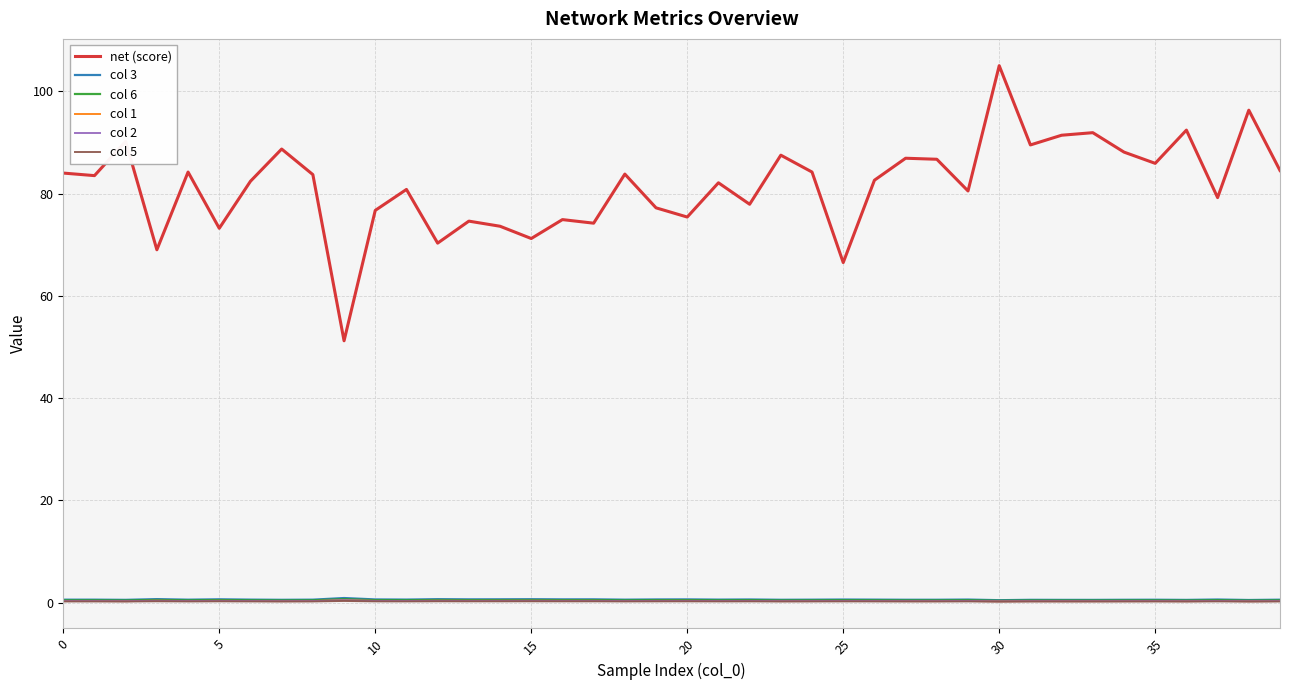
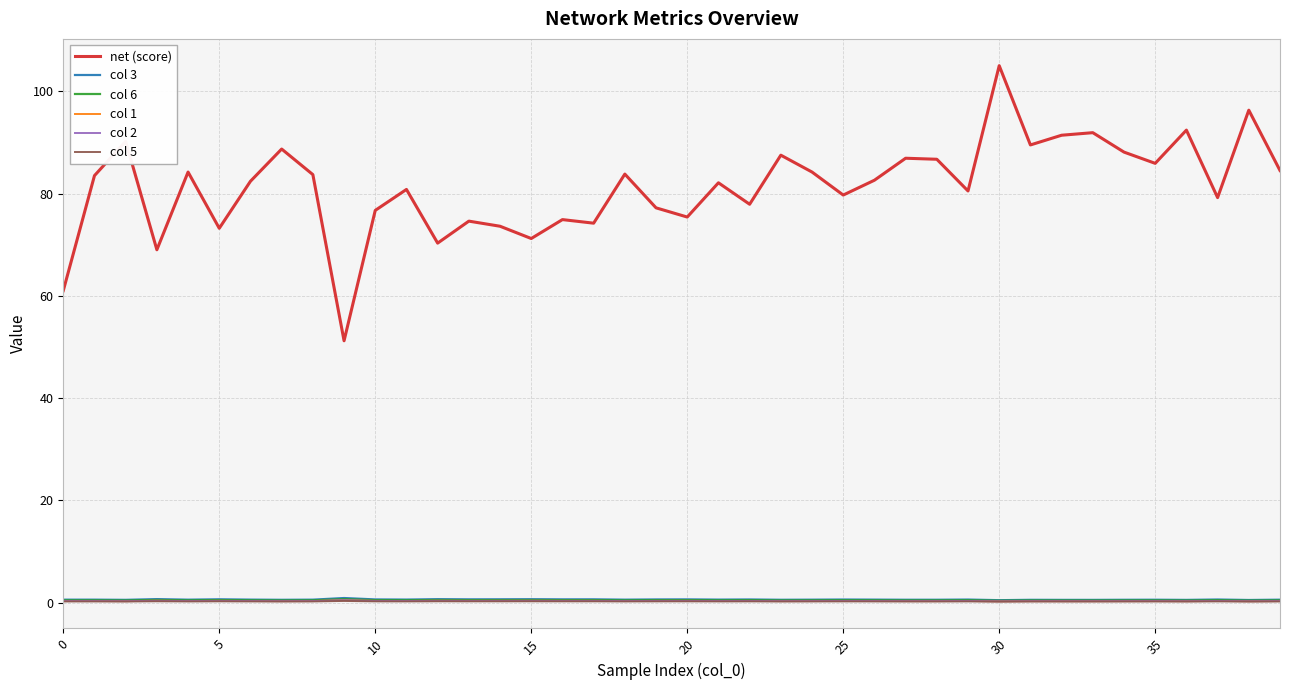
net (score), 0: 84 -> 61
net (score), 25: 67 -> 80
